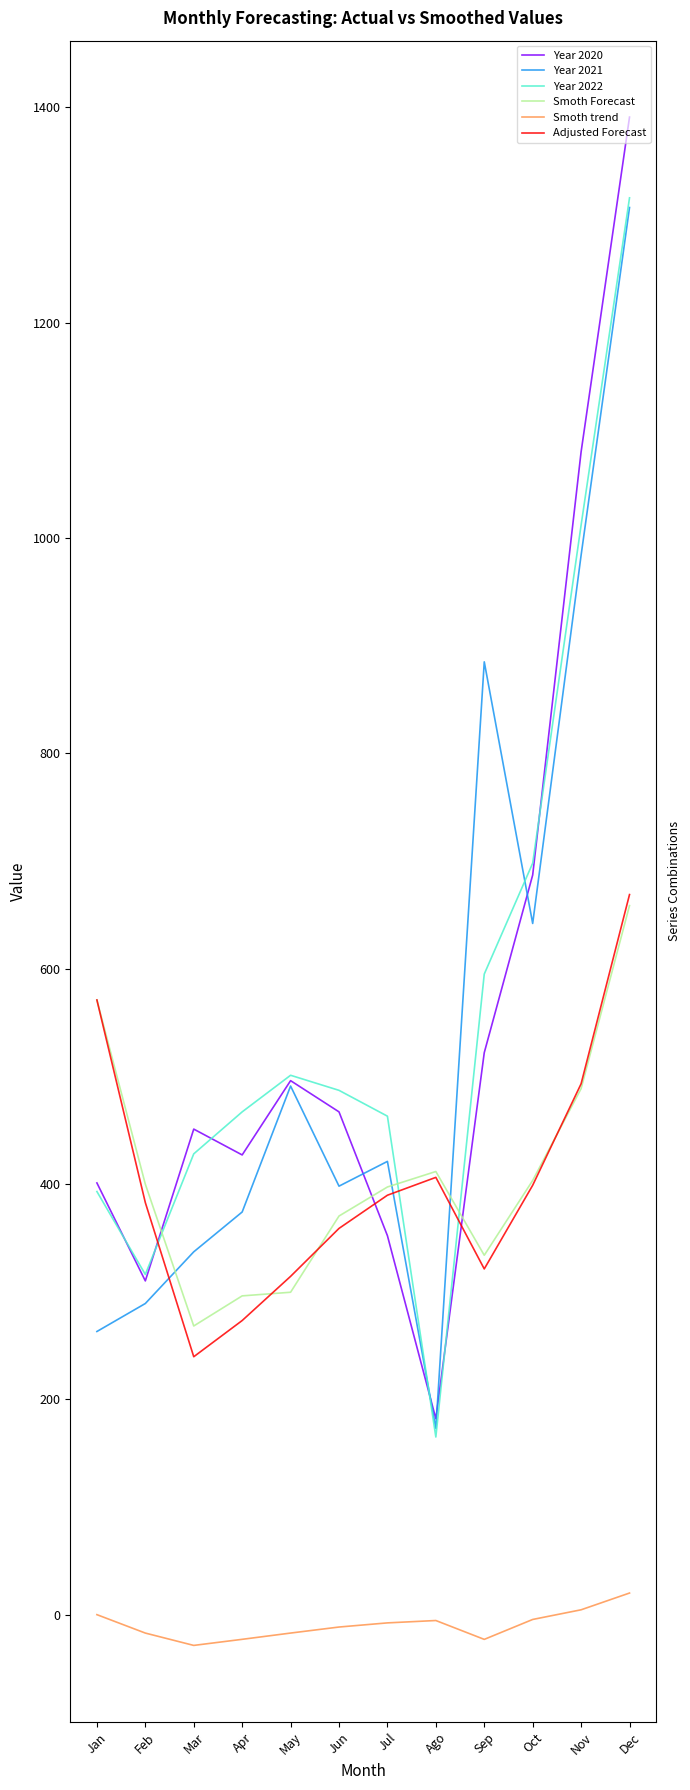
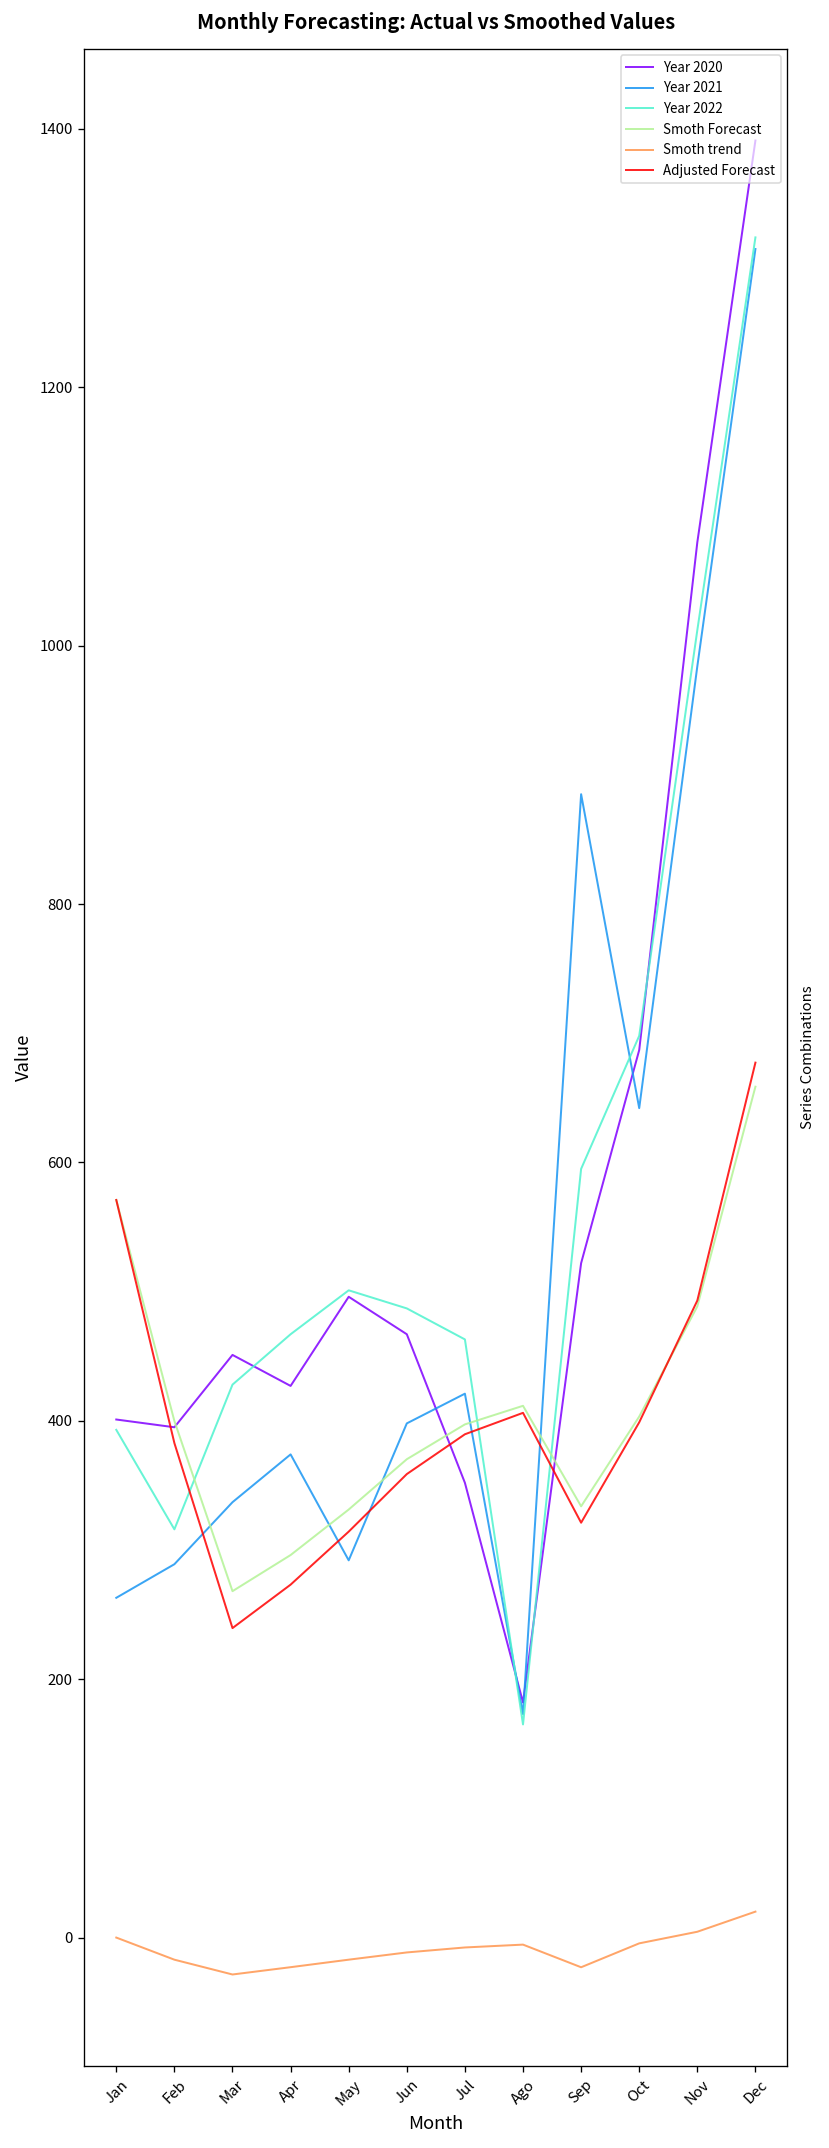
Year 2020, Feb: 310 -> 395
Year 2021, May: 491 -> 292
Smoth Forecast, May: 299 -> 331
Adjusted Forecast, Dec: 669 -> 677
